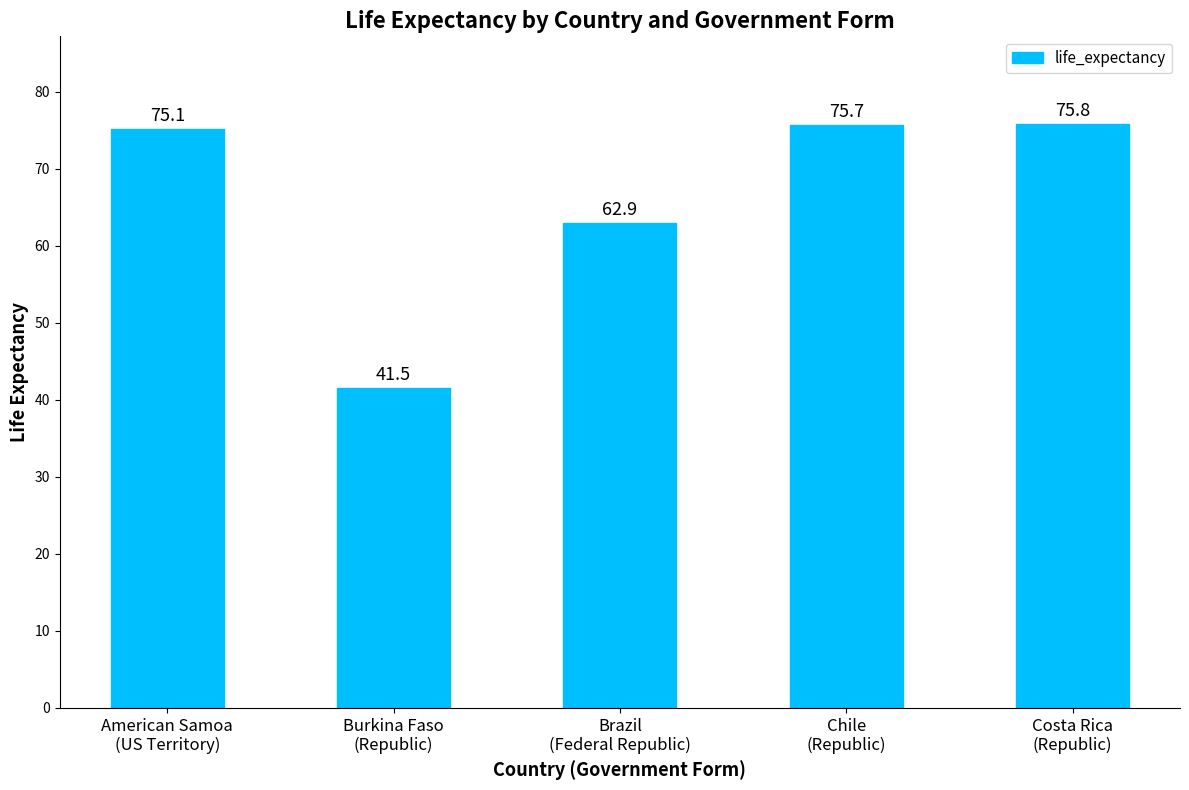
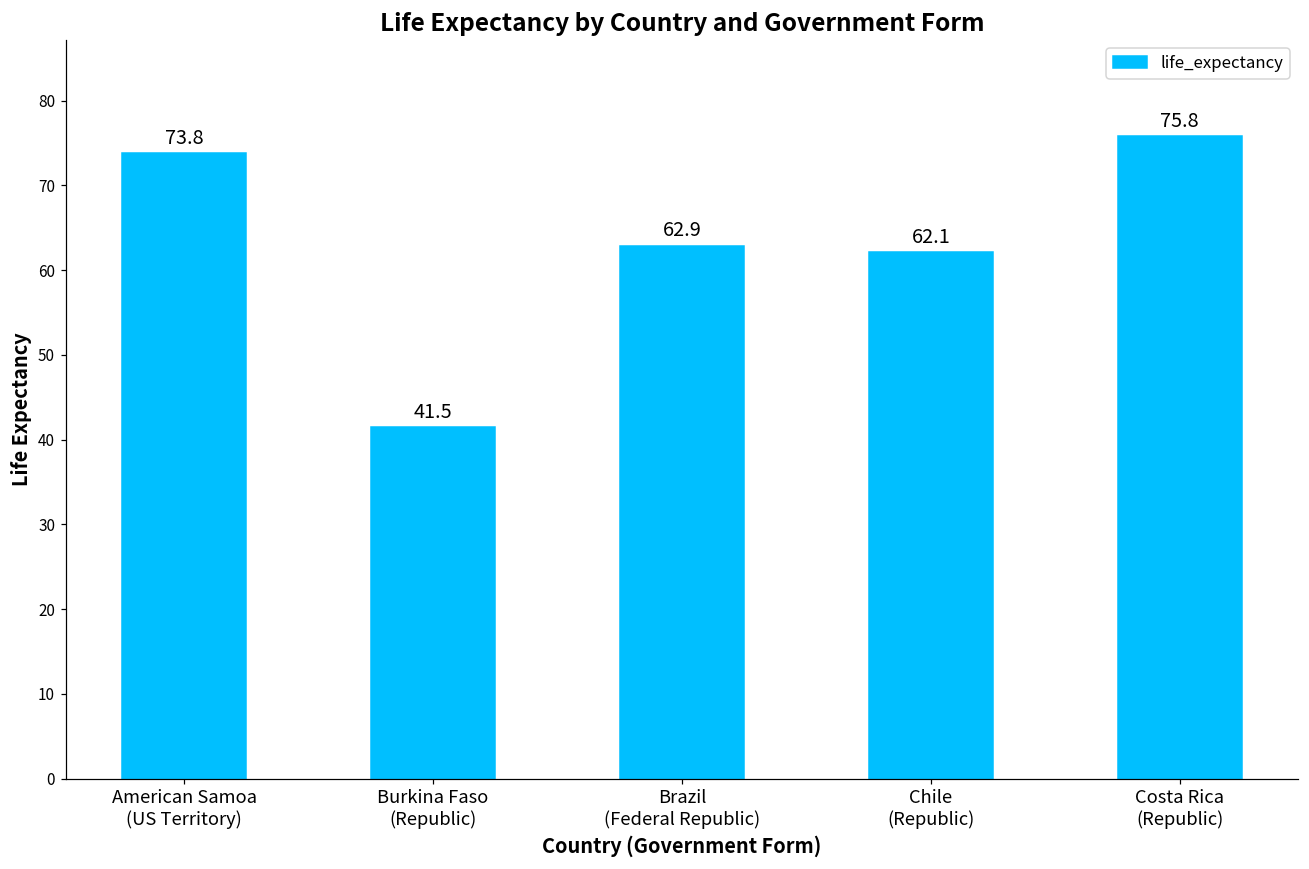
American Samoa (US Territory): 75.1 -> 73.8
Chile (Republic): 75.7 -> 62.1
